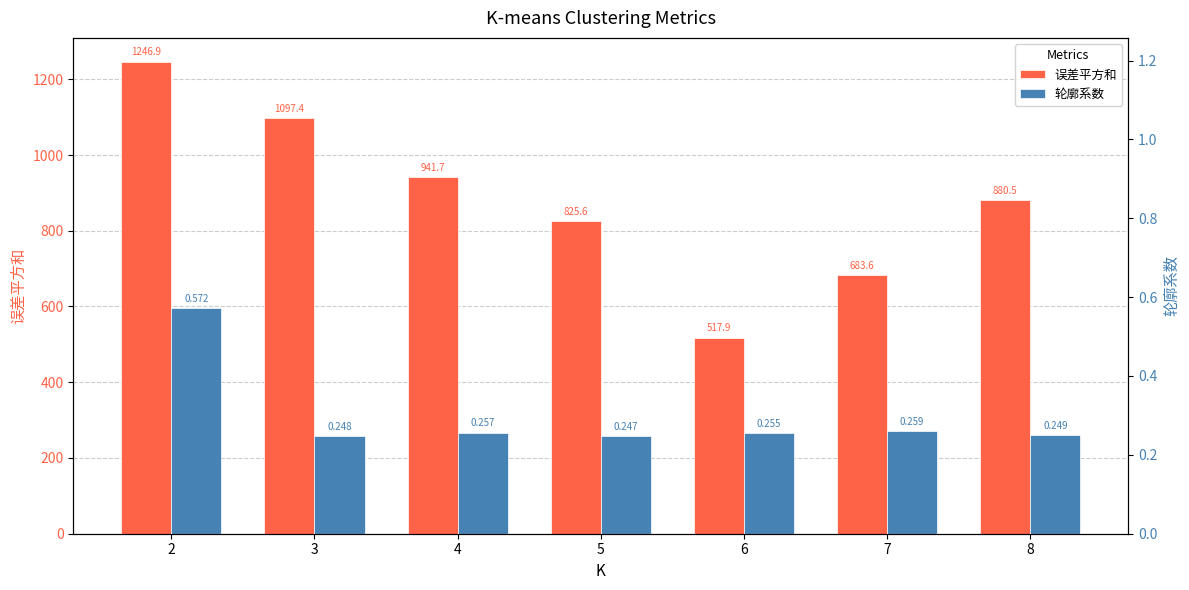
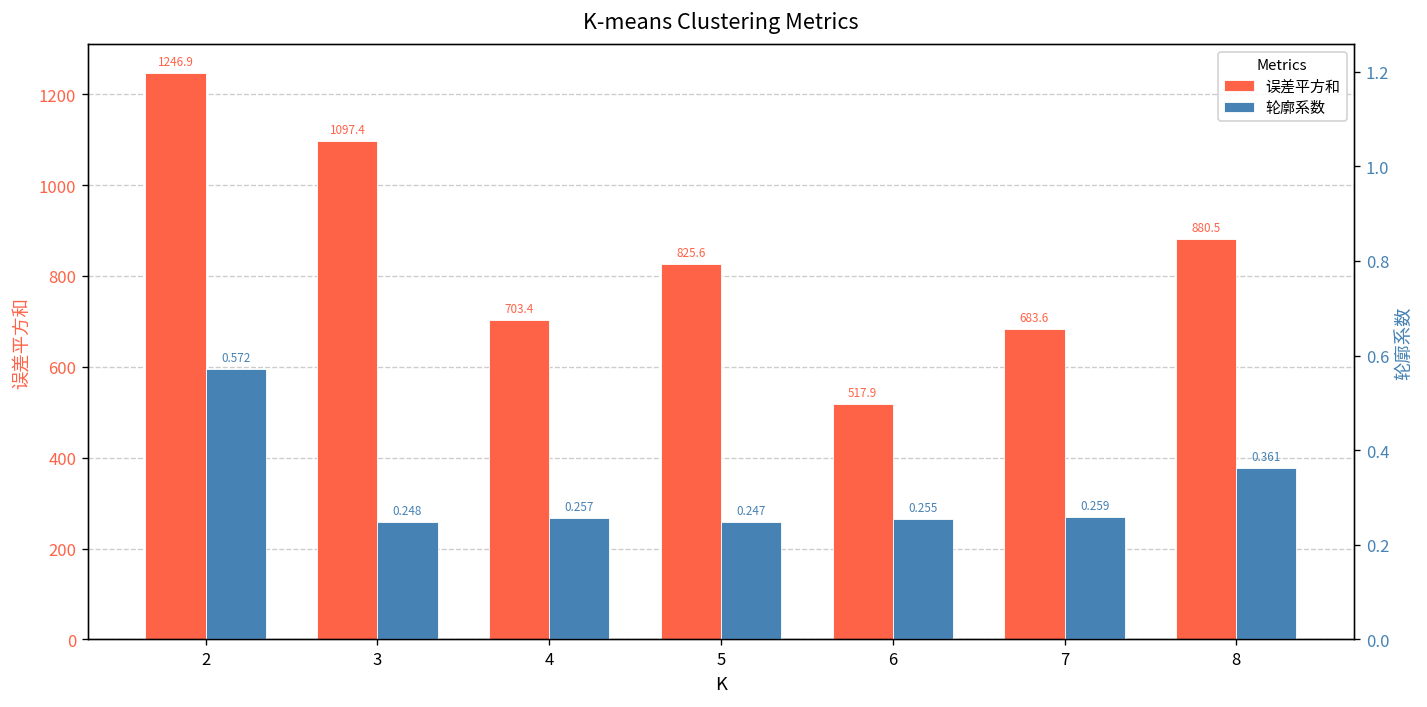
误差平方和, 4: 941.7 -> 703.4
轮廓系数, 8: 0.249 -> 0.361
